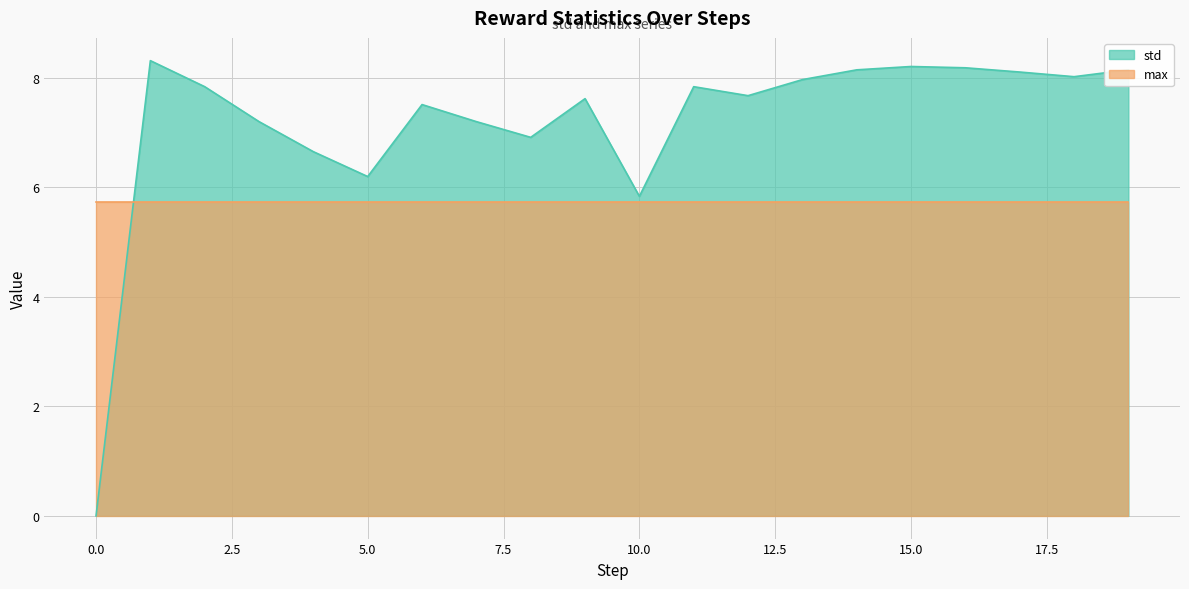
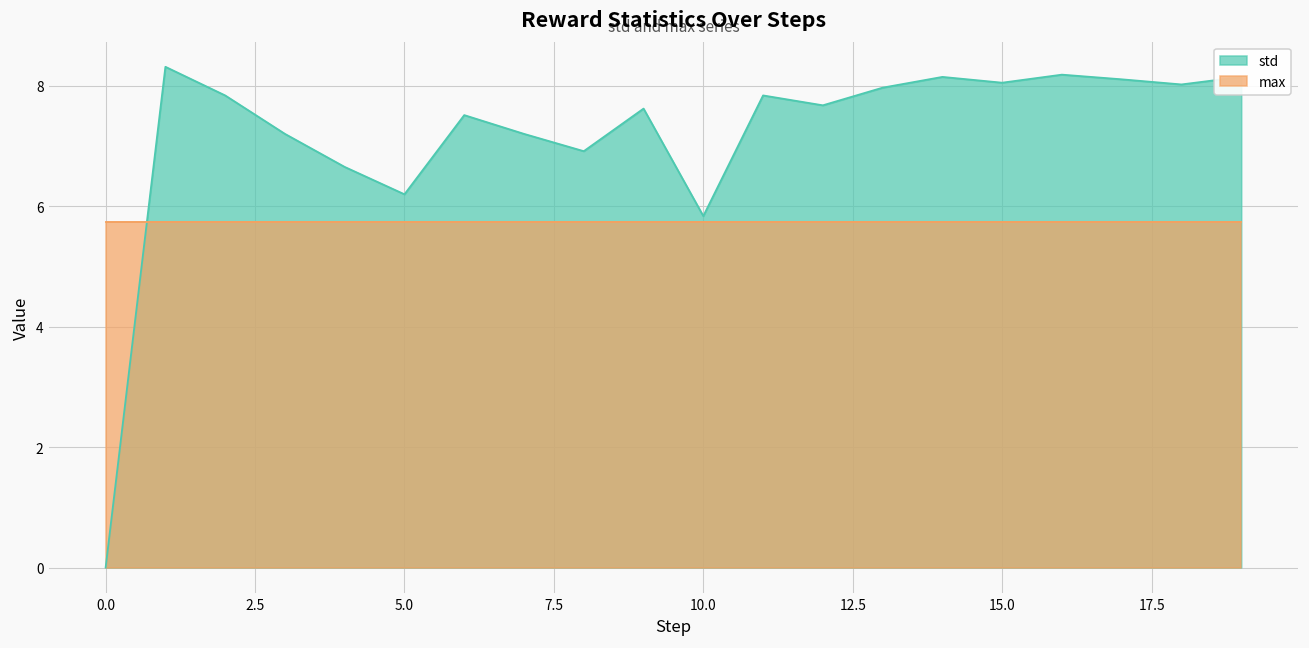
std, 15.0: 8.2 -> 8.1
